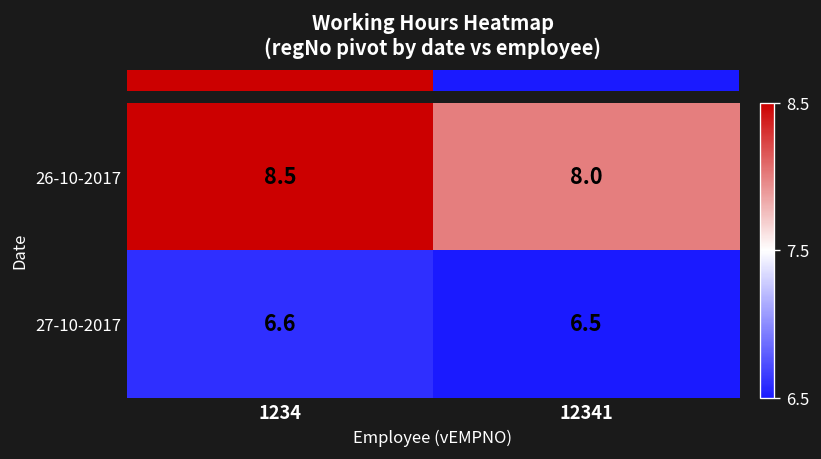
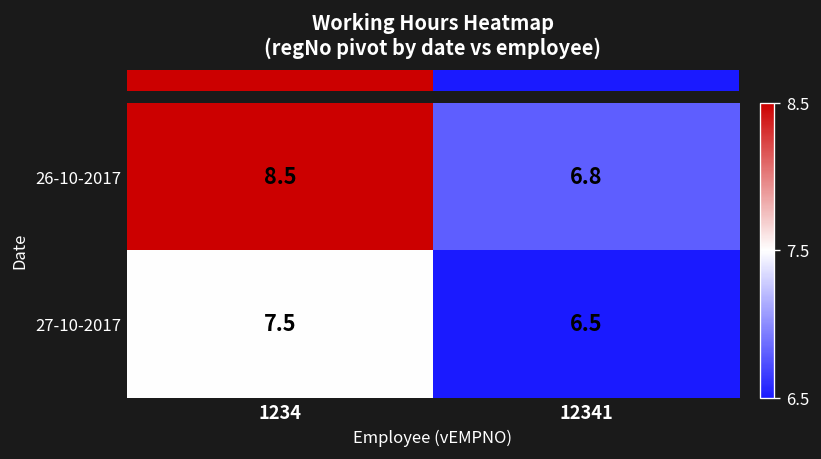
26-10-2017, 12341: 8.0 -> 6.8
27-10-2017, 1234: 6.6 -> 7.5
